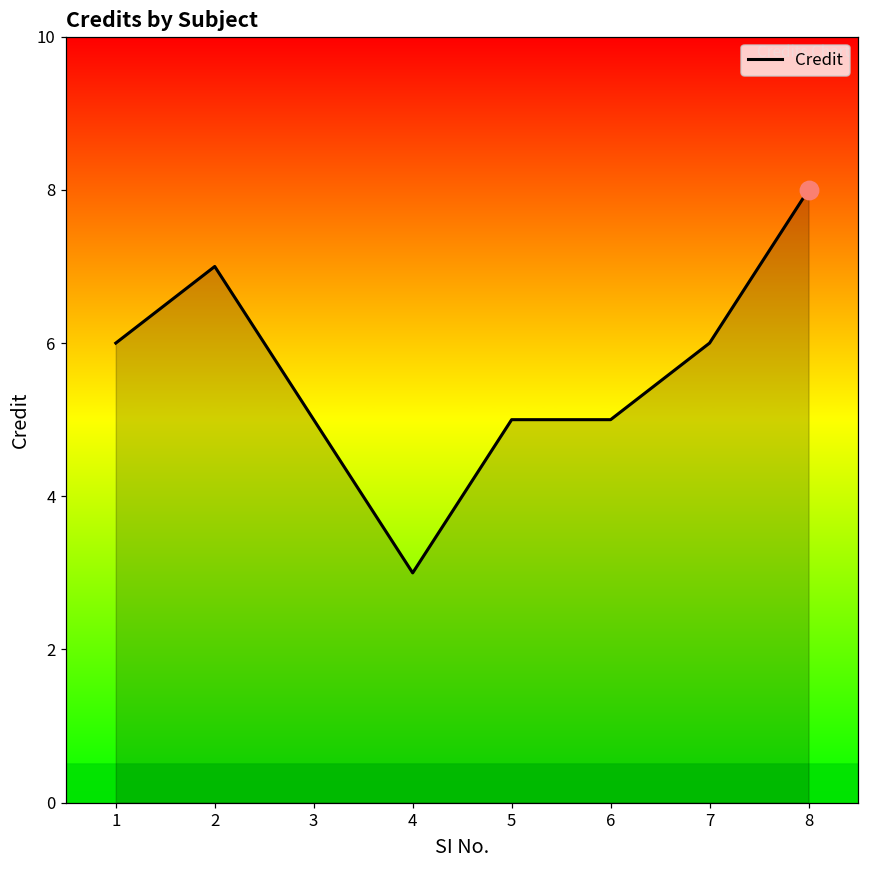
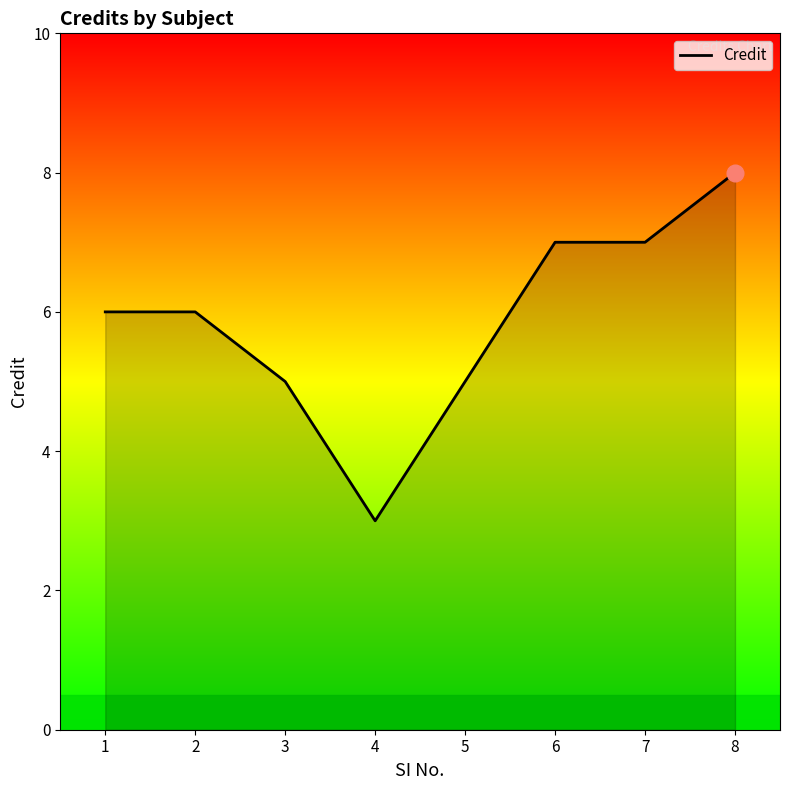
Credit, 2: 7 -> 6
Credit, 6: 5 -> 7
Credit, 7: 6 -> 7
